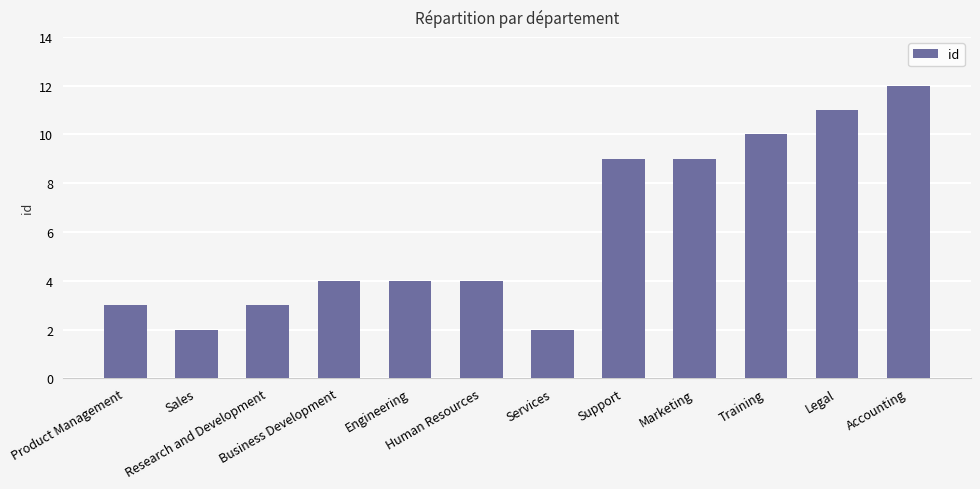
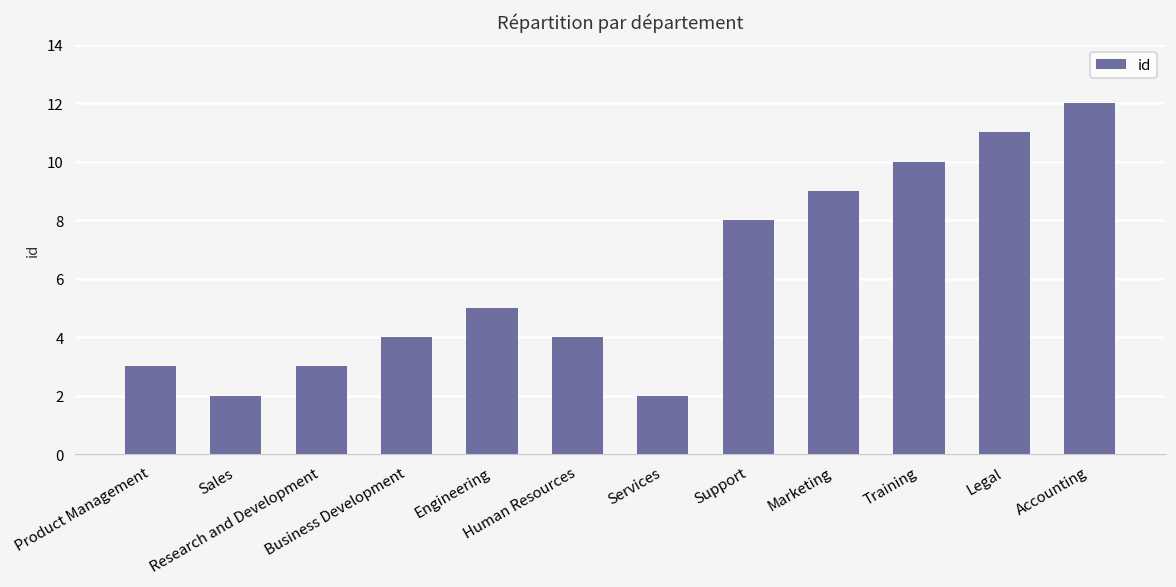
Engineering: 4 -> 5
Support: 9 -> 8
